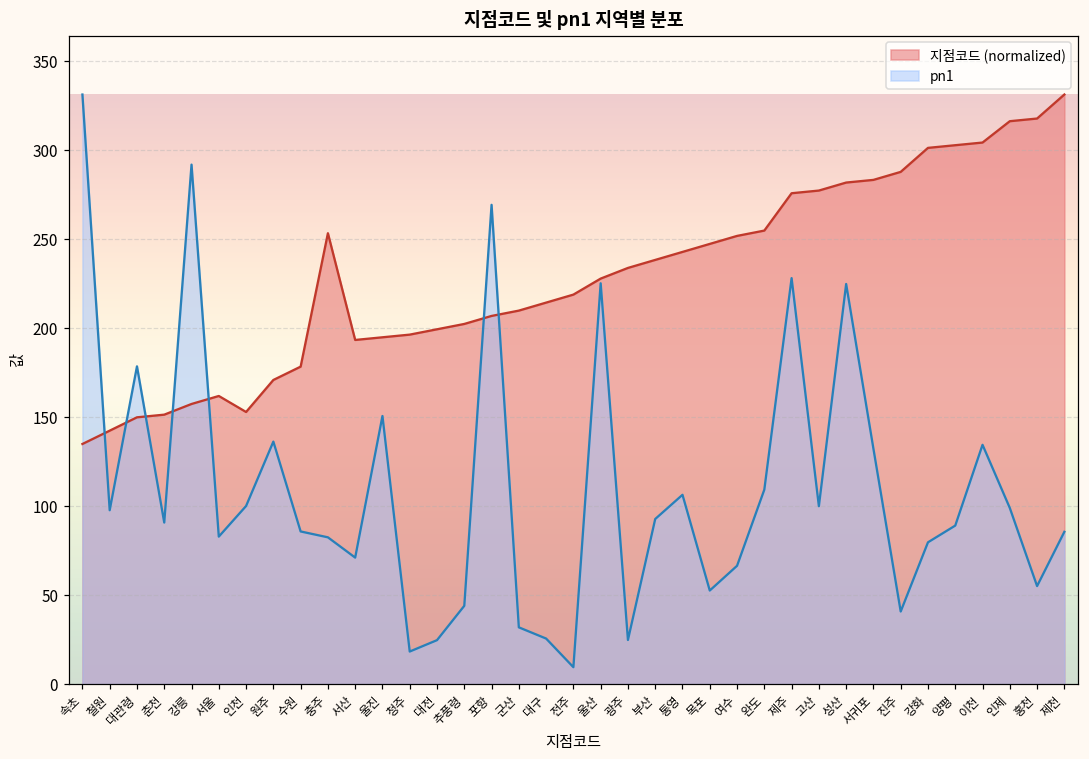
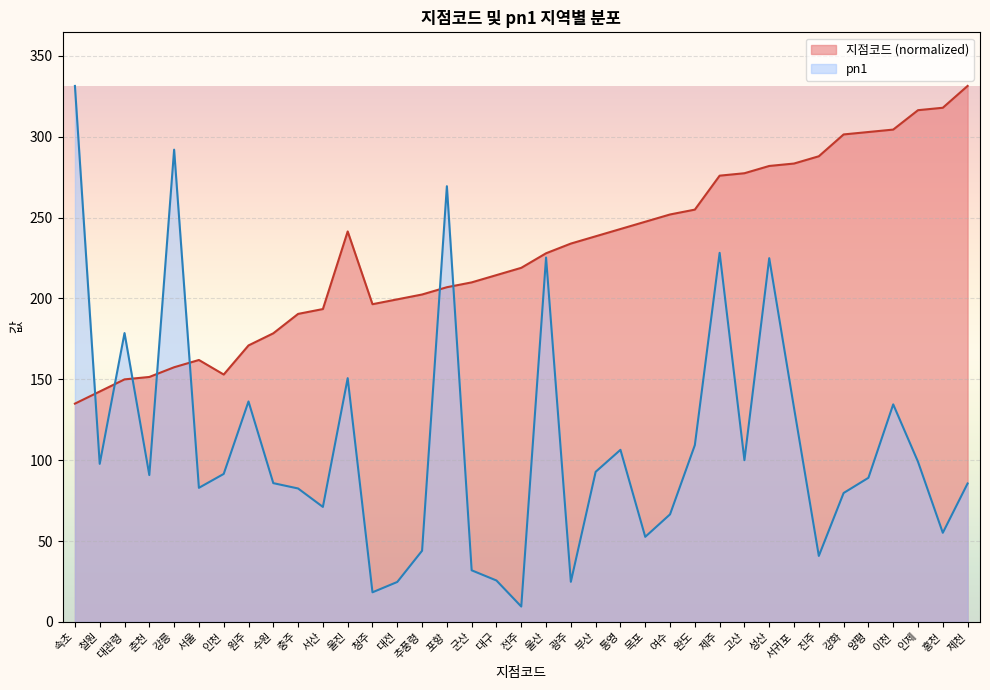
pn1, 인천: 100 -> 92
지점코드 (normalized), 충주: 253 -> 190
지점코드 (normalized), 울진: 195 -> 241
